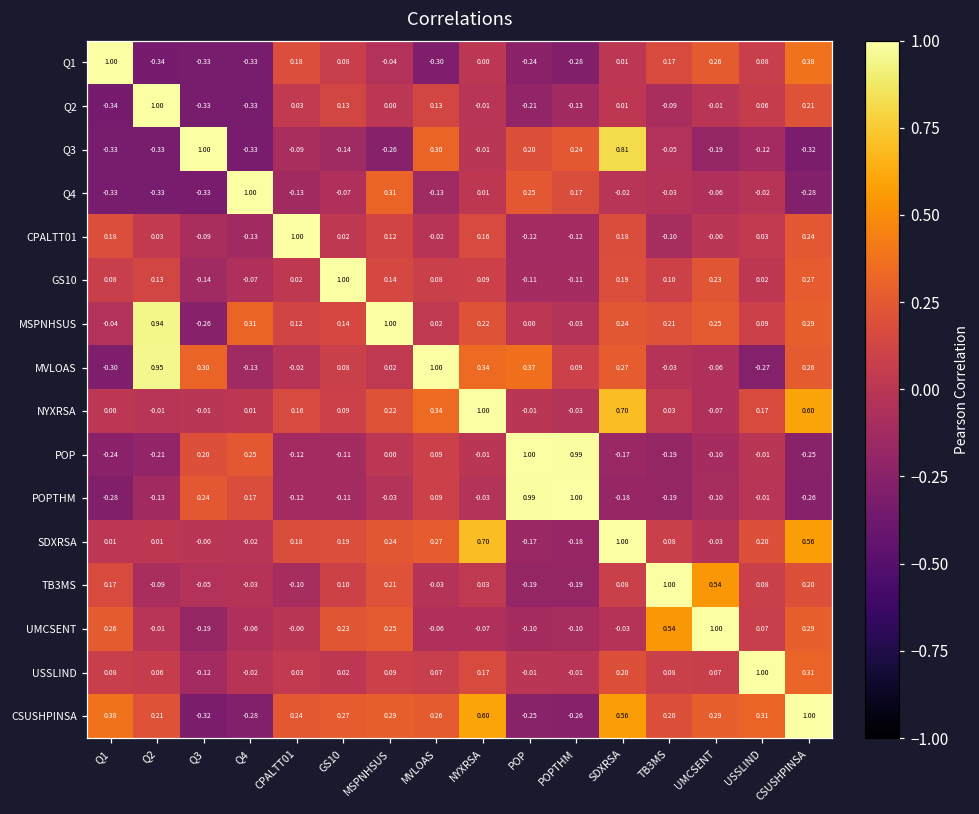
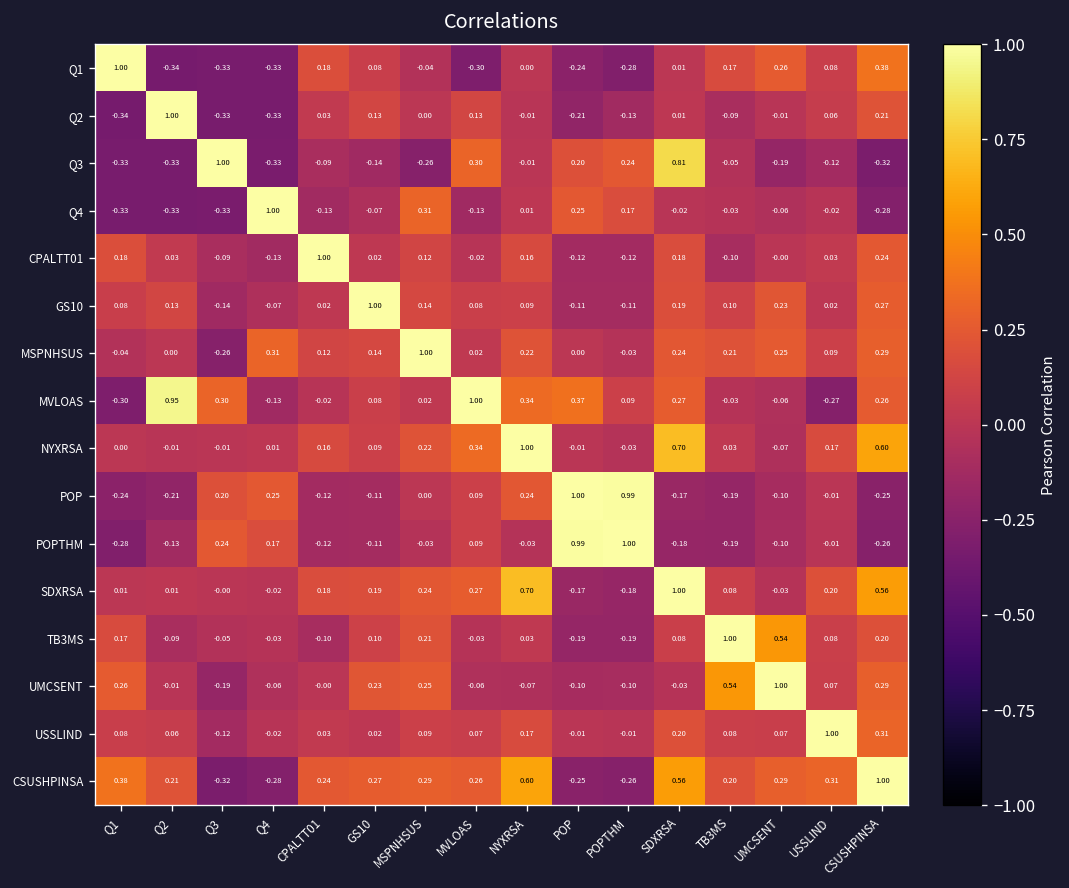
MSPNHSUS, Q2: 0.94 -> 0.00
POP, NYXRSA: -0.01 -> 0.24
